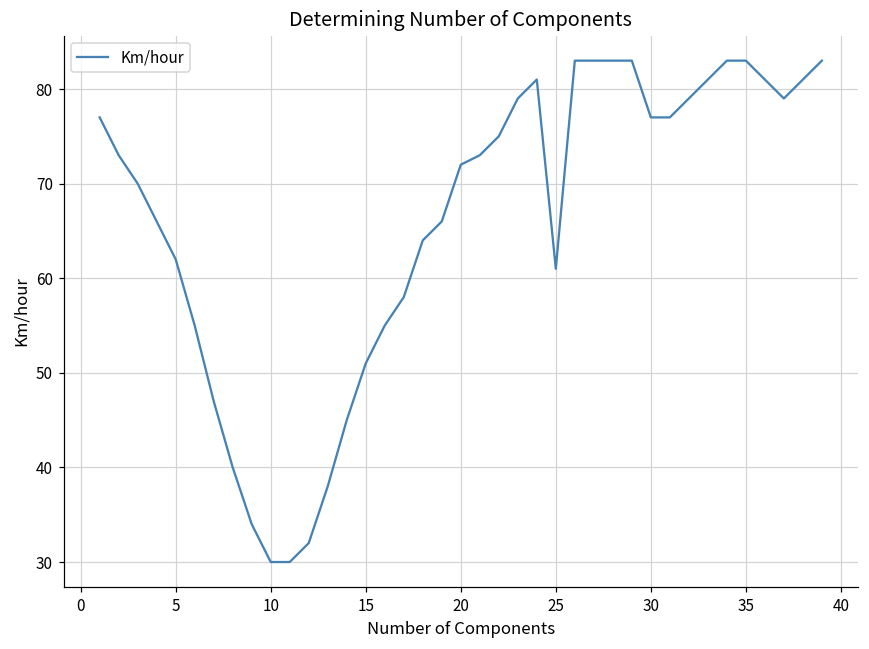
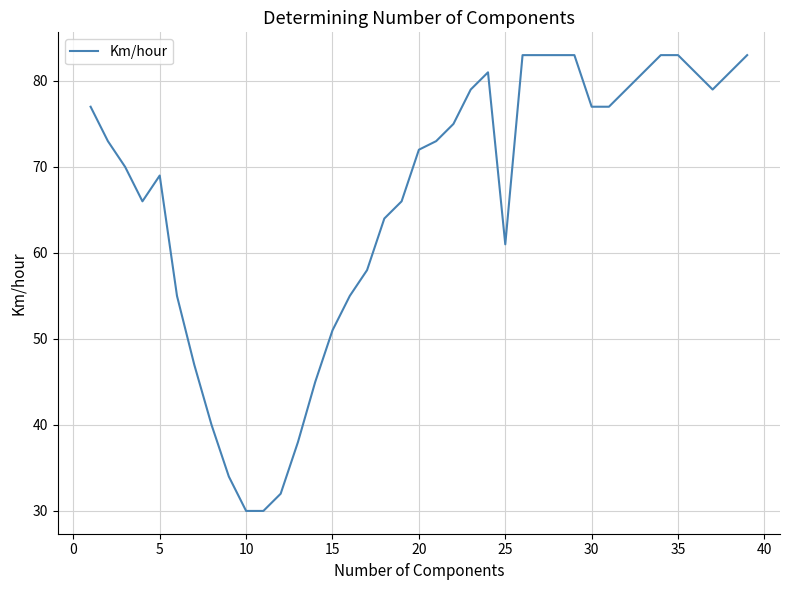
5: 62 -> 69
